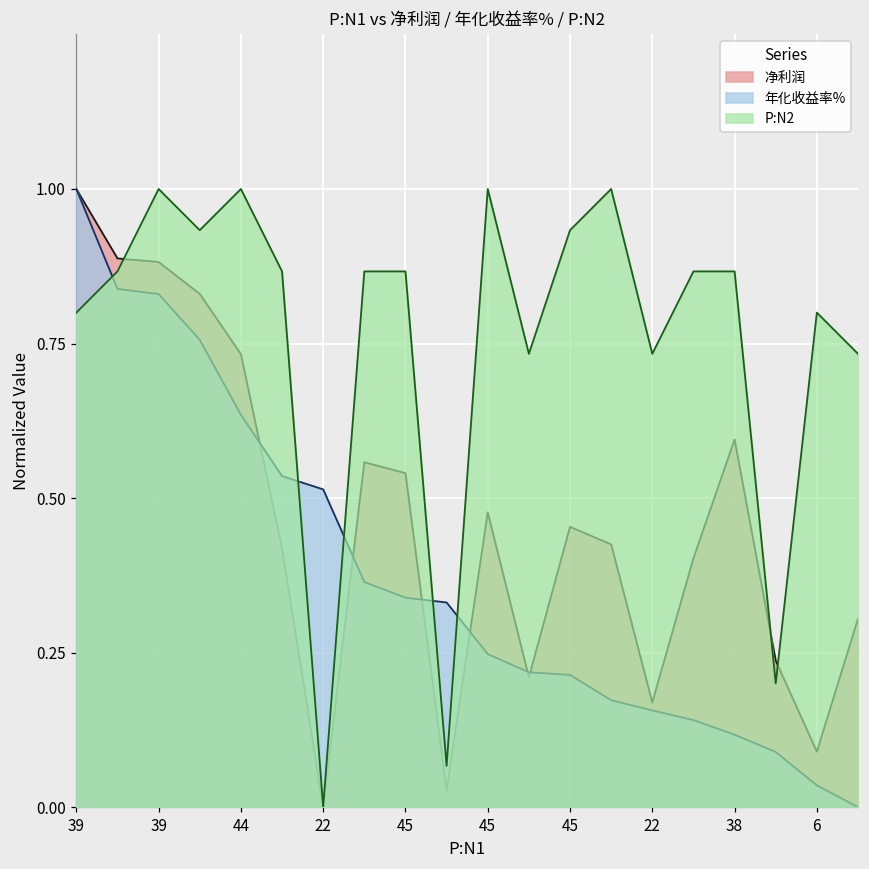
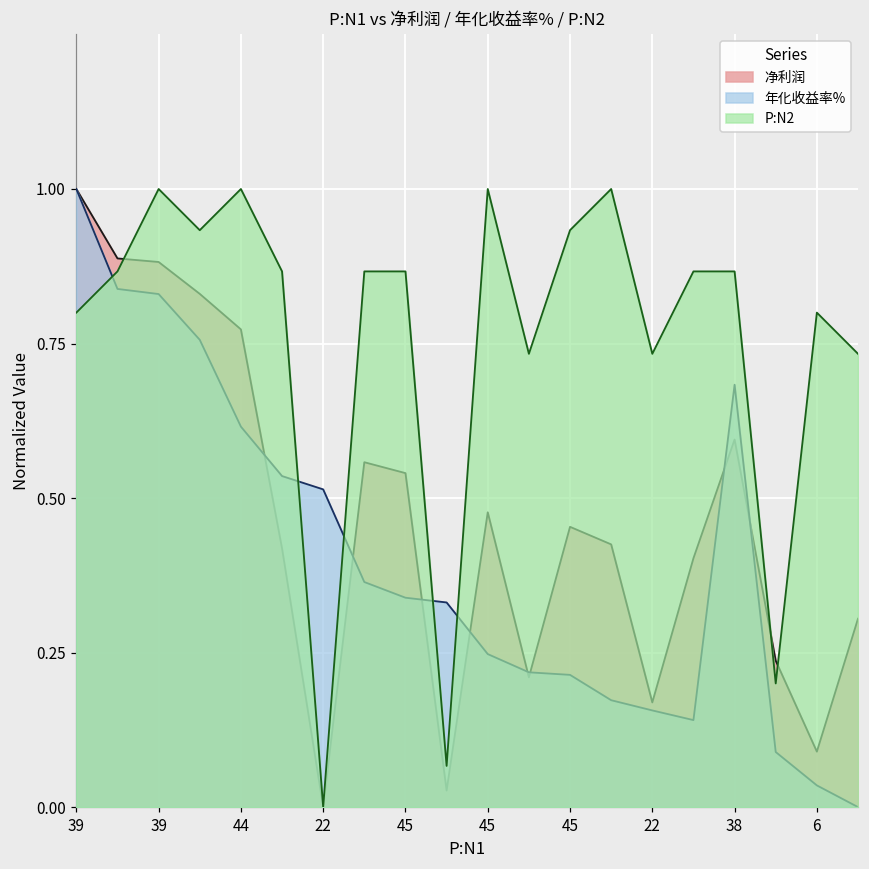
净利润, 44: 0.73 -> 0.77
年化收益率%, 44: 0.63 -> 0.62
年化收益率%, 38: 0.12 -> 0.68
